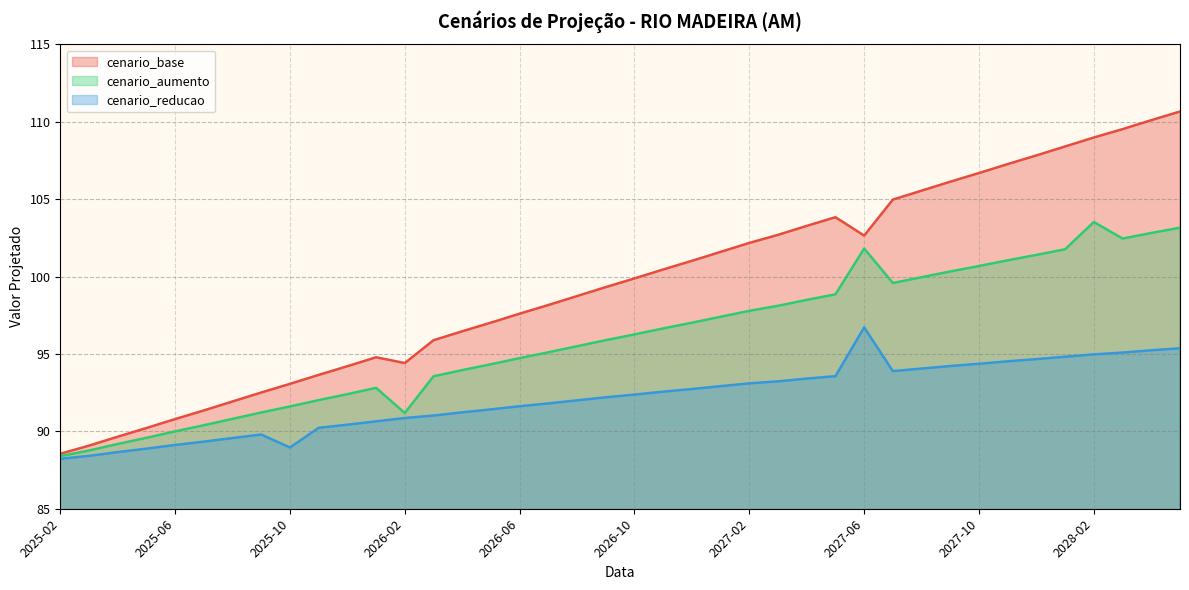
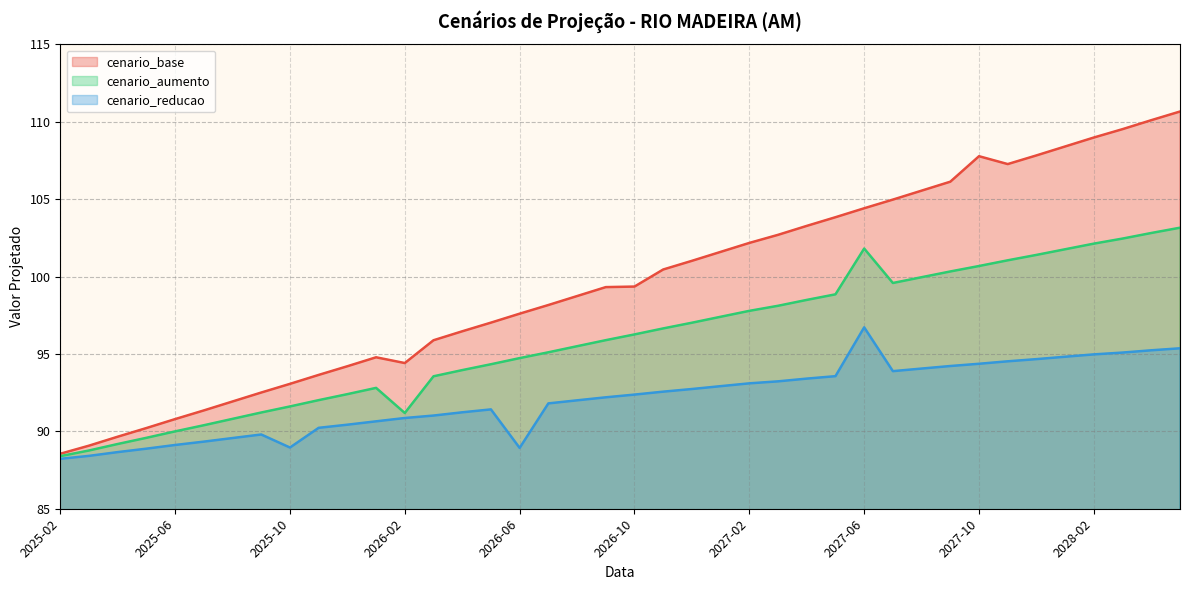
cenario_reducao, 2026-06: 91.6 -> 88.9
cenario_base, 2026-10: 99.9 -> 99.4
cenario_base, 2027-06: 102.6 -> 104.4
cenario_base, 2027-10: 106.7 -> 107.8
cenario_aumento, 2028-02: 103.5 -> 102.1
